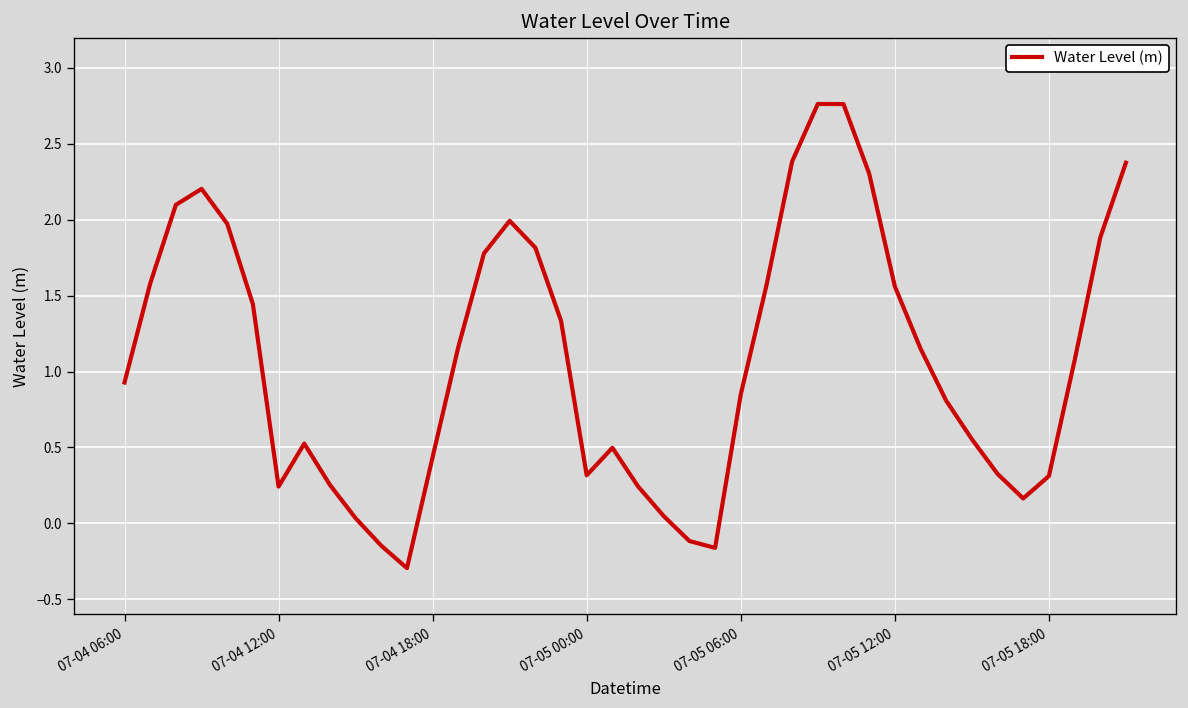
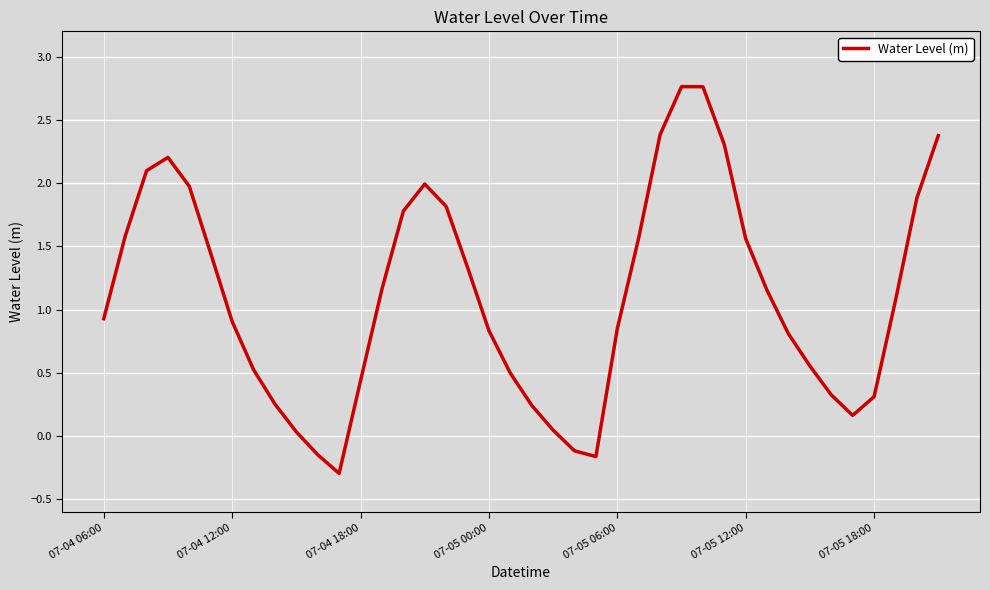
07-04 12:00: 0.24 -> 0.91
07-05 00:00: 0.32 -> 0.83
